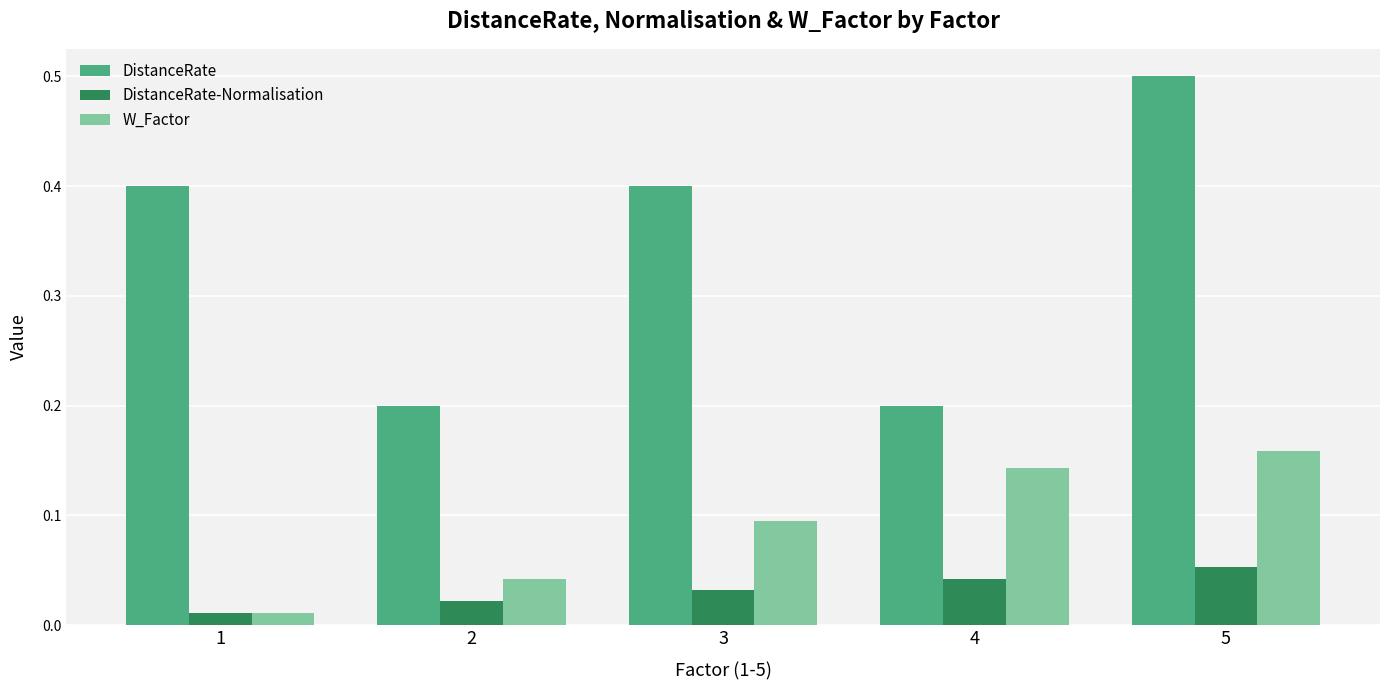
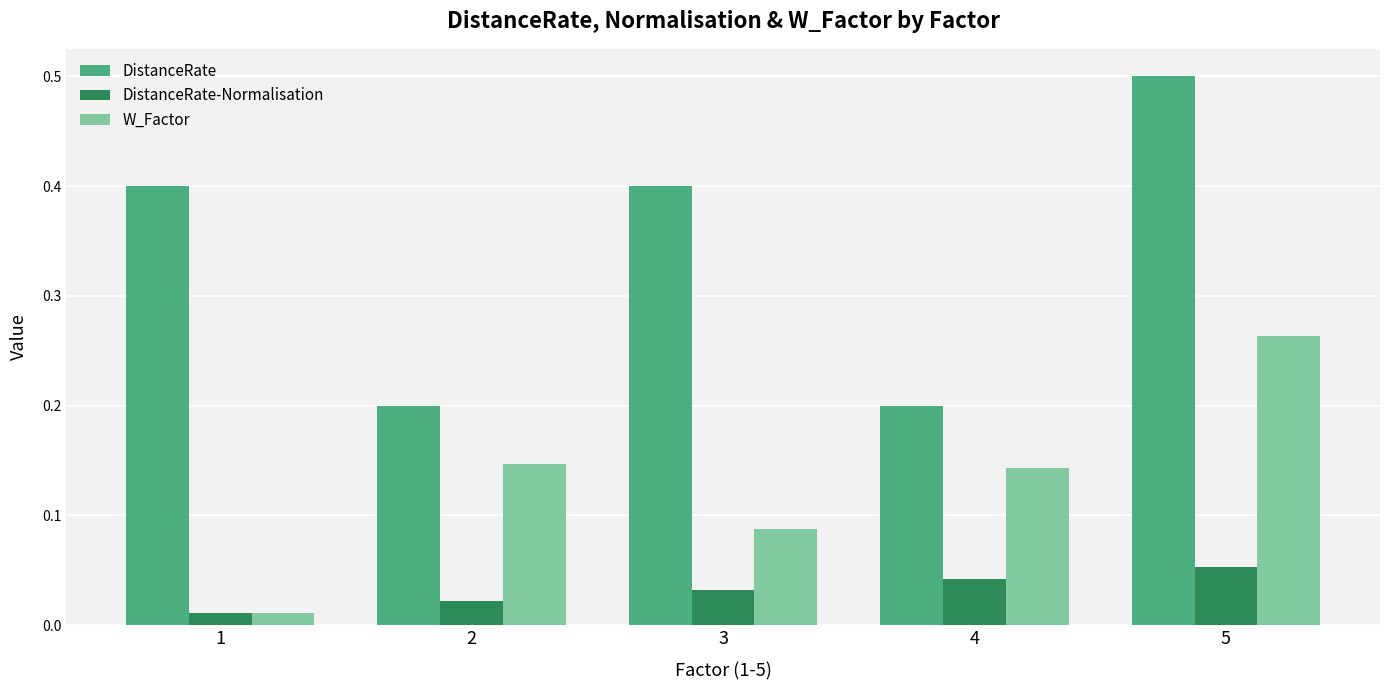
W_Factor, 2: 0.042 -> 0.146
W_Factor, 3: 0.095 -> 0.087
W_Factor, 5: 0.159 -> 0.263
